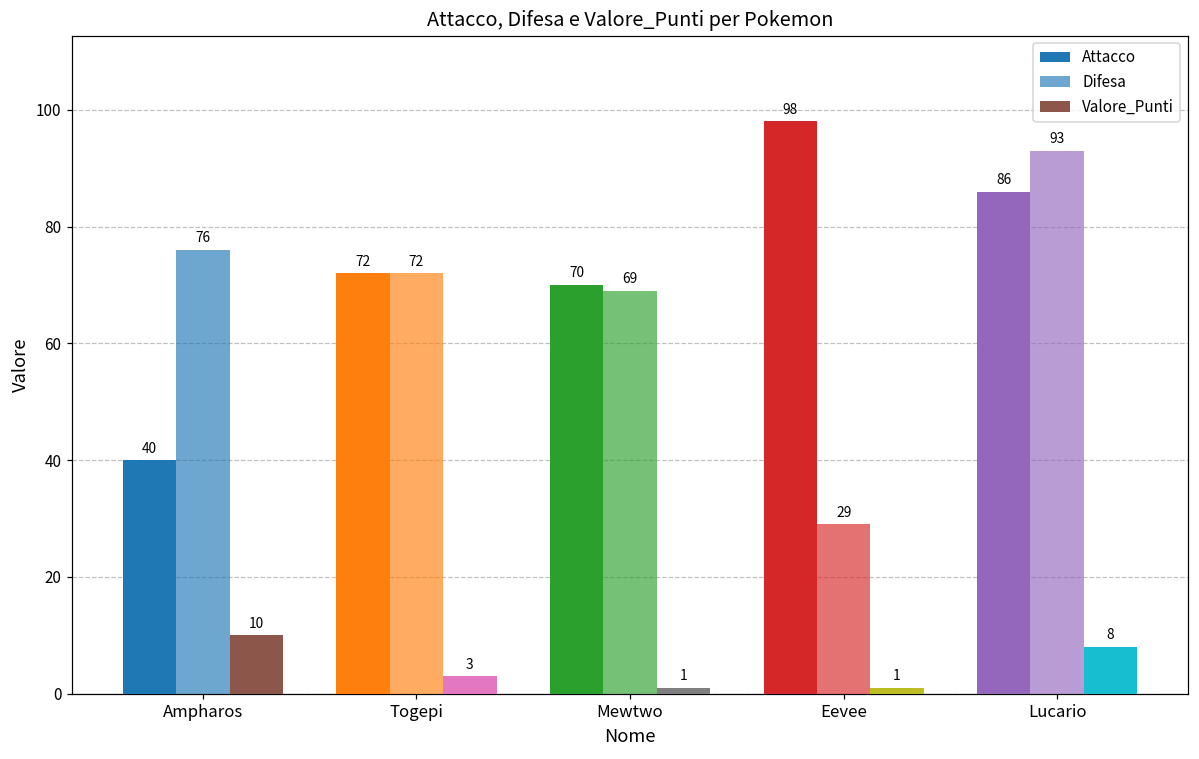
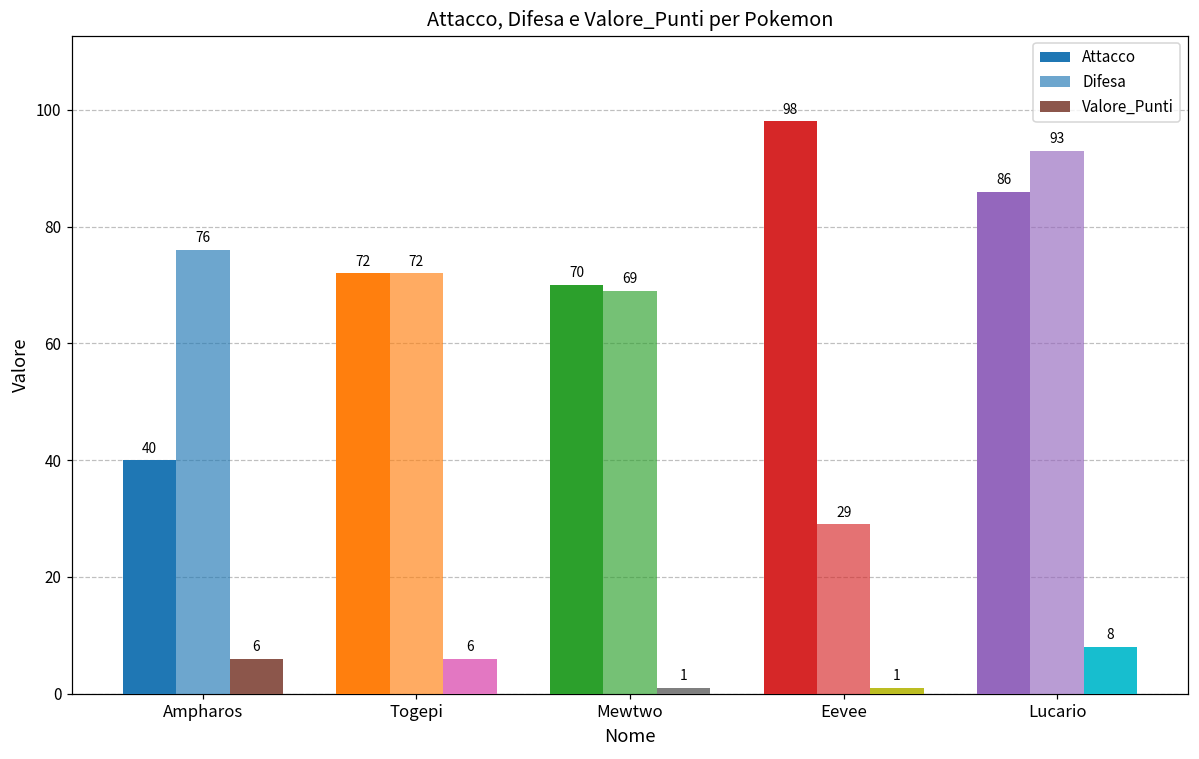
Valore_Punti, Ampharos: 10 -> 6
Valore_Punti, Togepi: 3 -> 6
